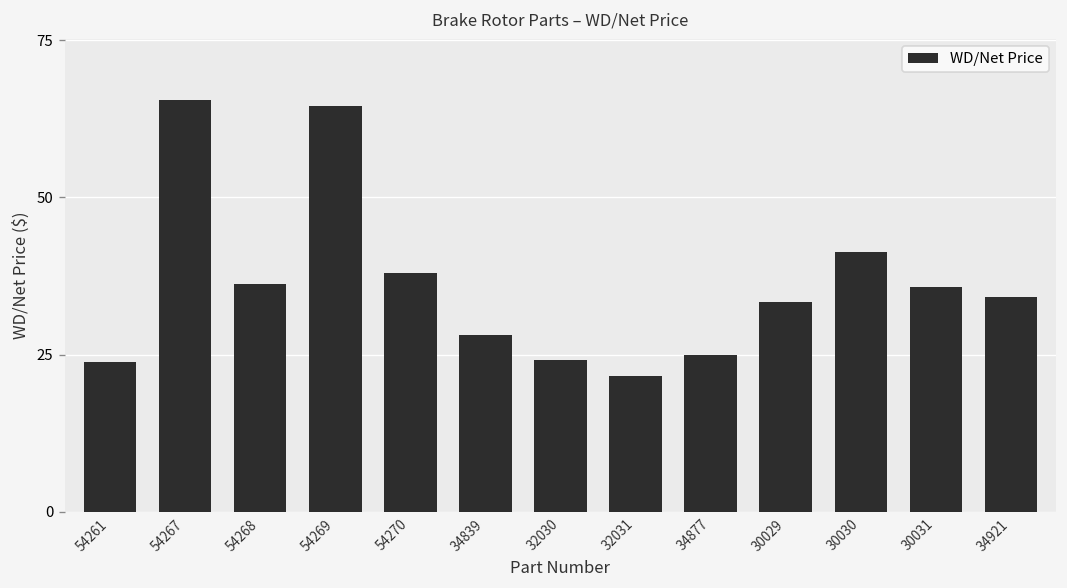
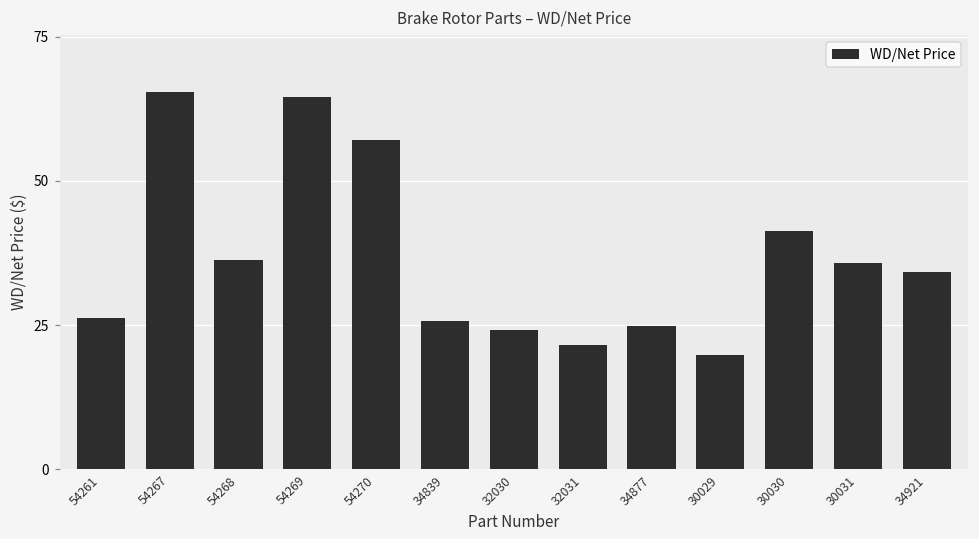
54261: 24 -> 26
54270: 38 -> 57
34839: 28 -> 26
30029: 33 -> 20
